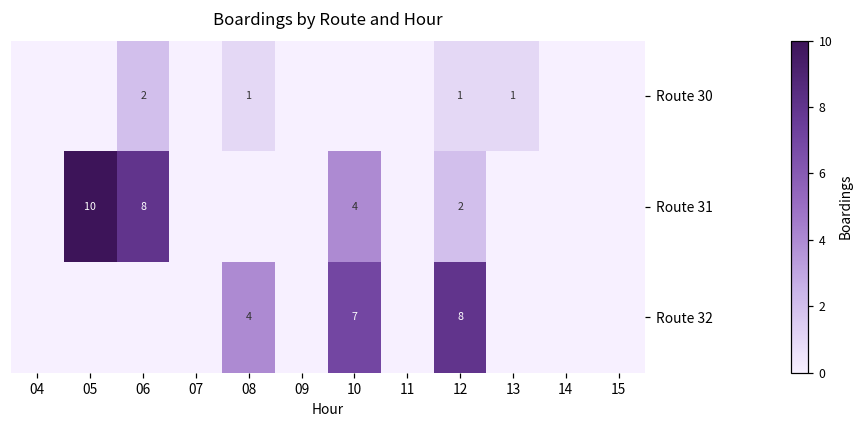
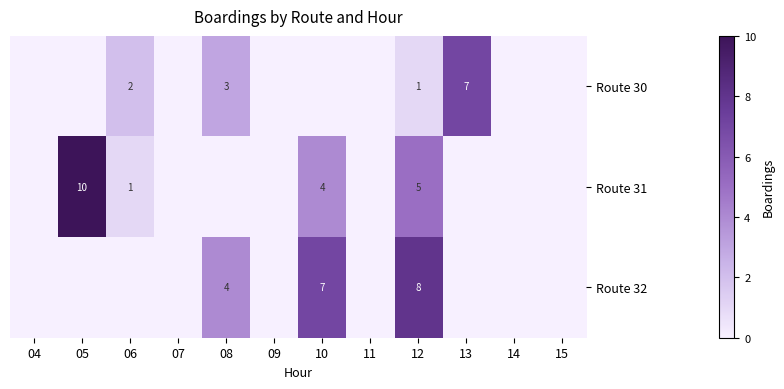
Route 30, 08: 1 -> 3
Route 30, 13: 1 -> 7
Route 31, 06: 8 -> 1
Route 31, 12: 2 -> 5
